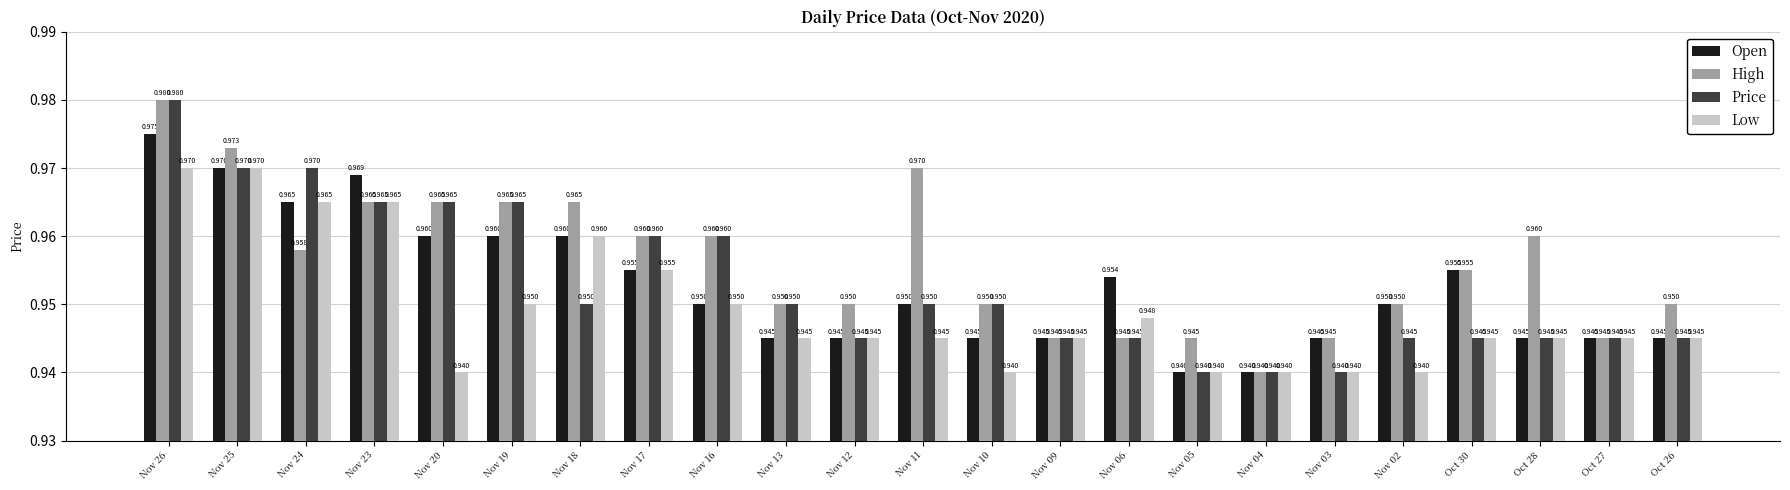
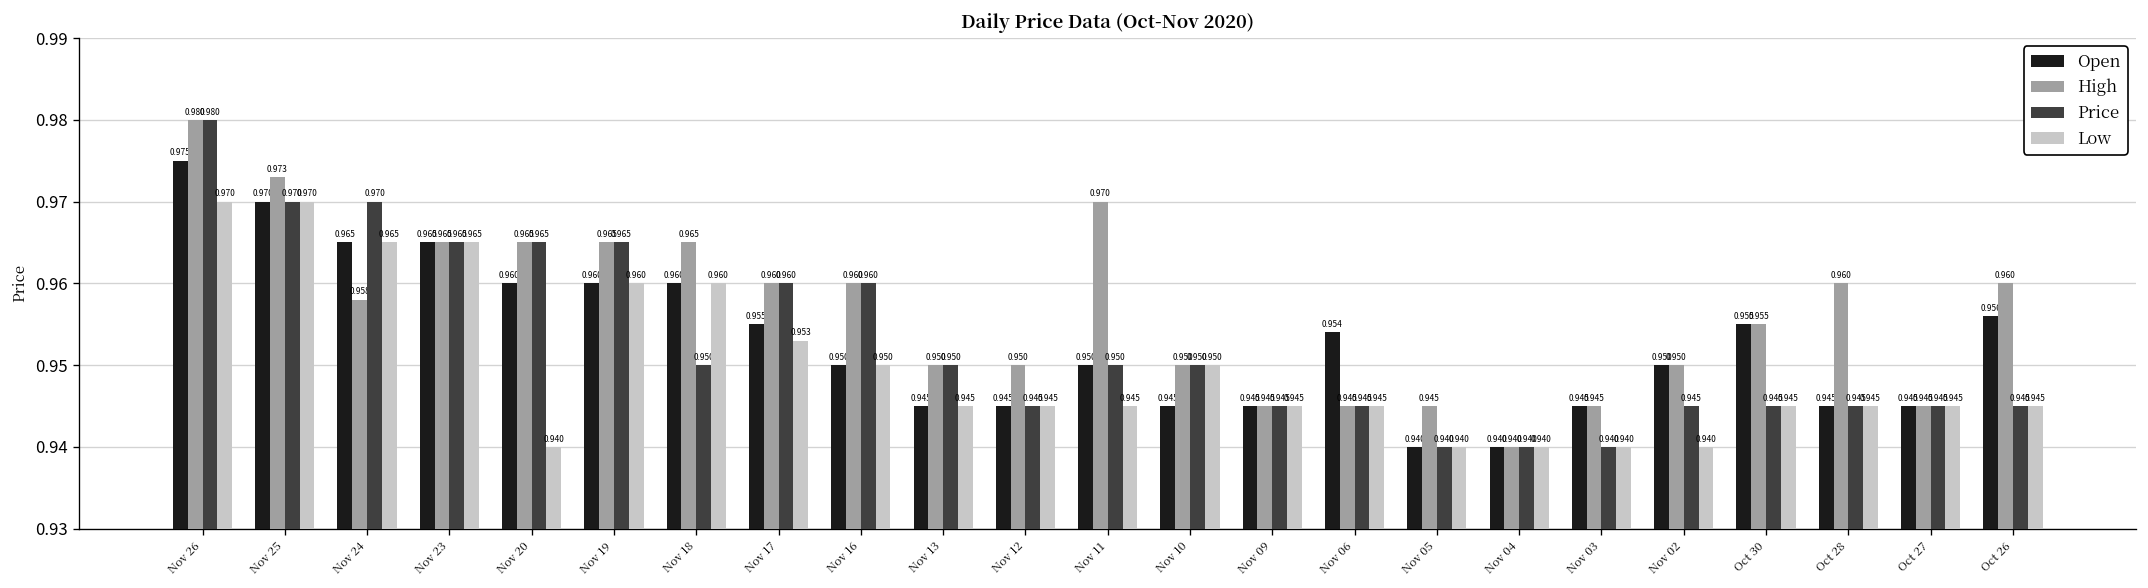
Open, Nov 23: 0.969 -> 0.965
Low, Nov 19: 0.950 -> 0.960
Low, Nov 17: 0.955 -> 0.953
Low, Nov 10: 0.940 -> 0.950
Low, Nov 06: 0.948 -> 0.945
Open, Oct 26: 0.945 -> 0.956
High, Oct 26: 0.950 -> 0.960
